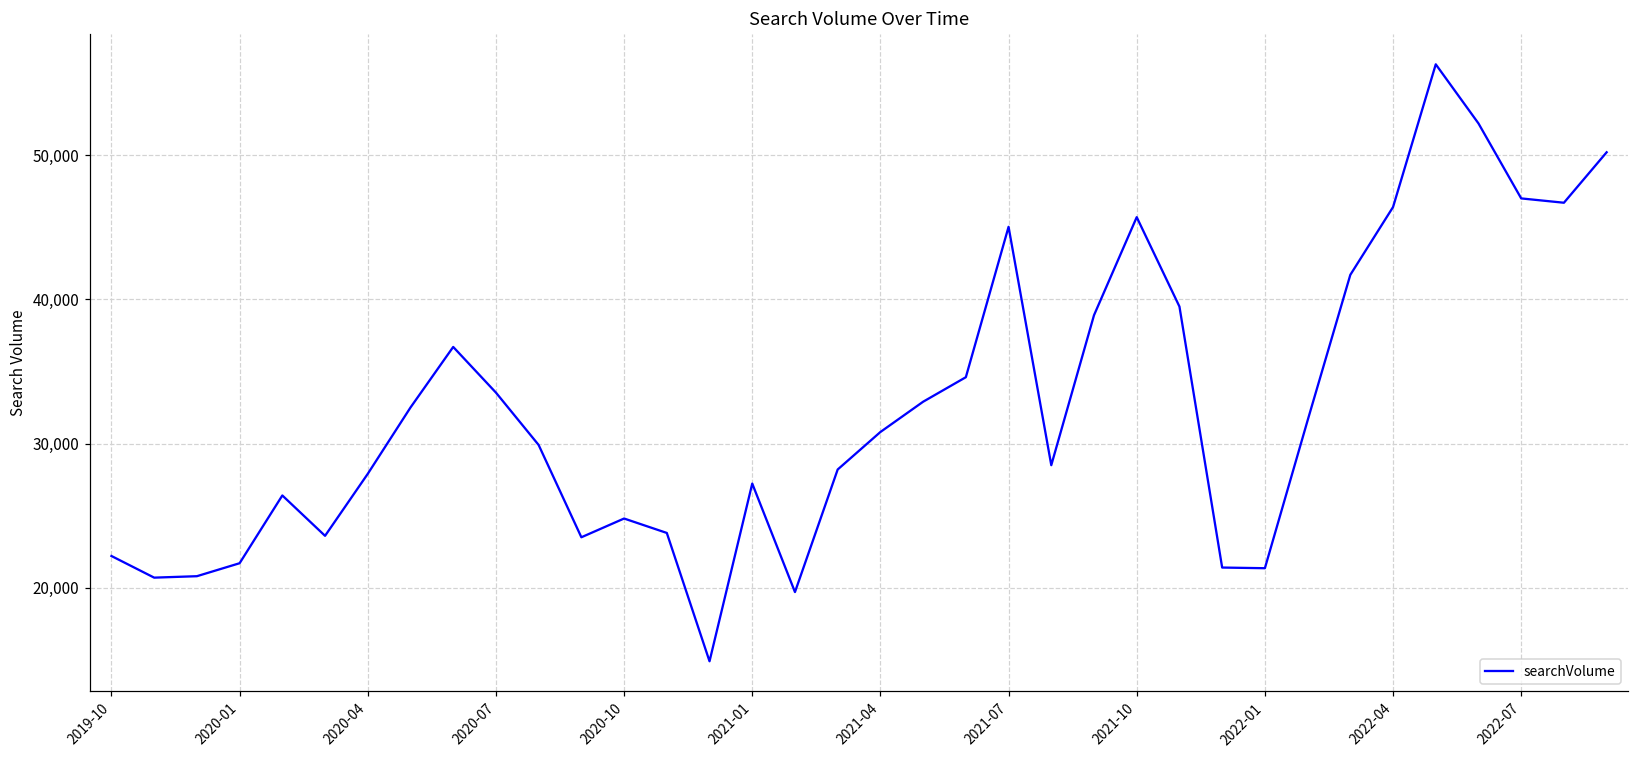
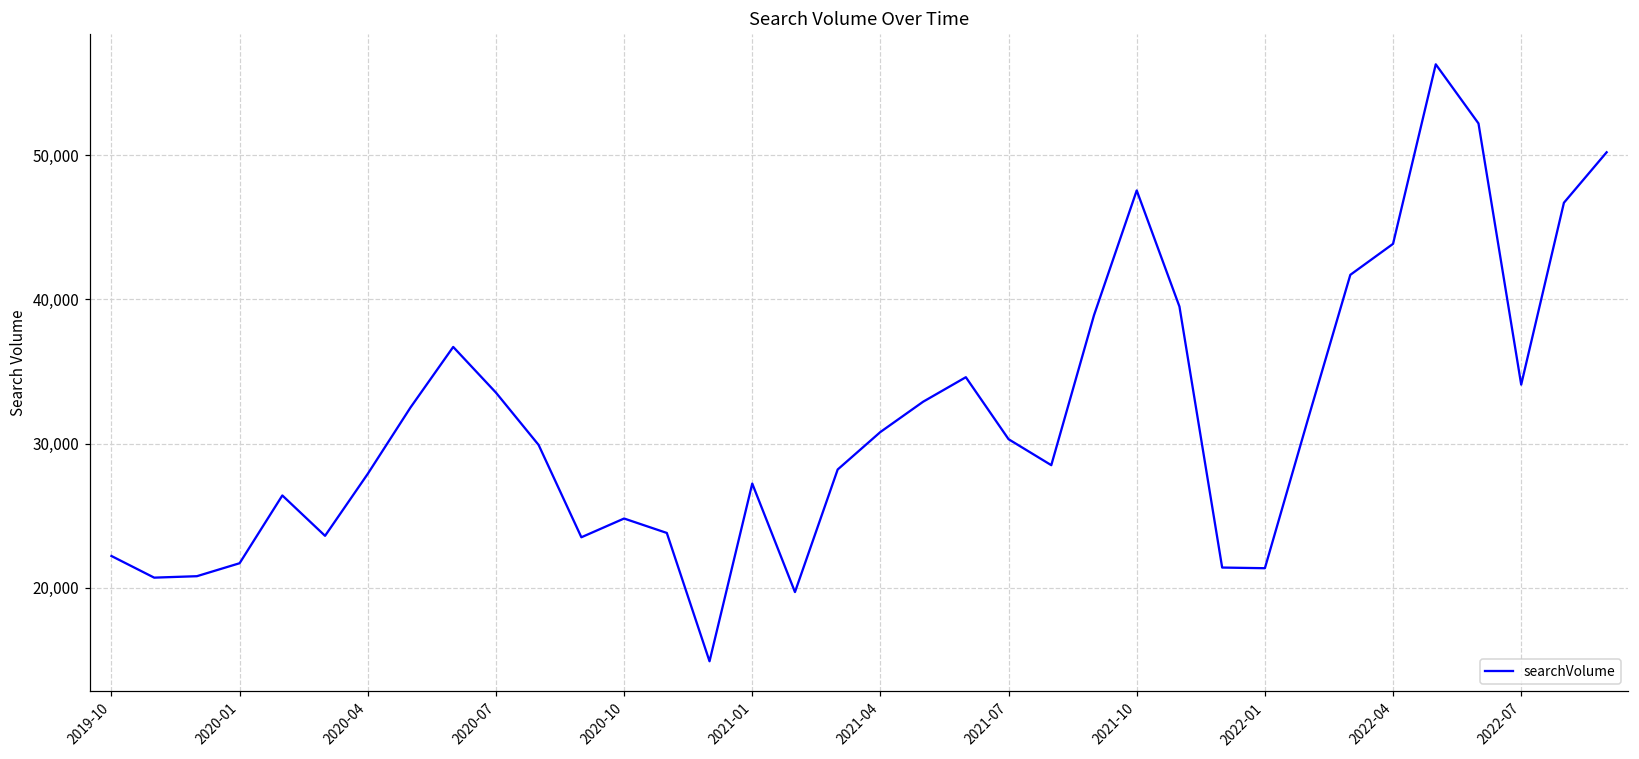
2021-07: 45,000 -> 30,300
2021-10: 45,700 -> 47,600
2022-04: 46,400 -> 43,800
2022-07: 47,000 -> 34,100
